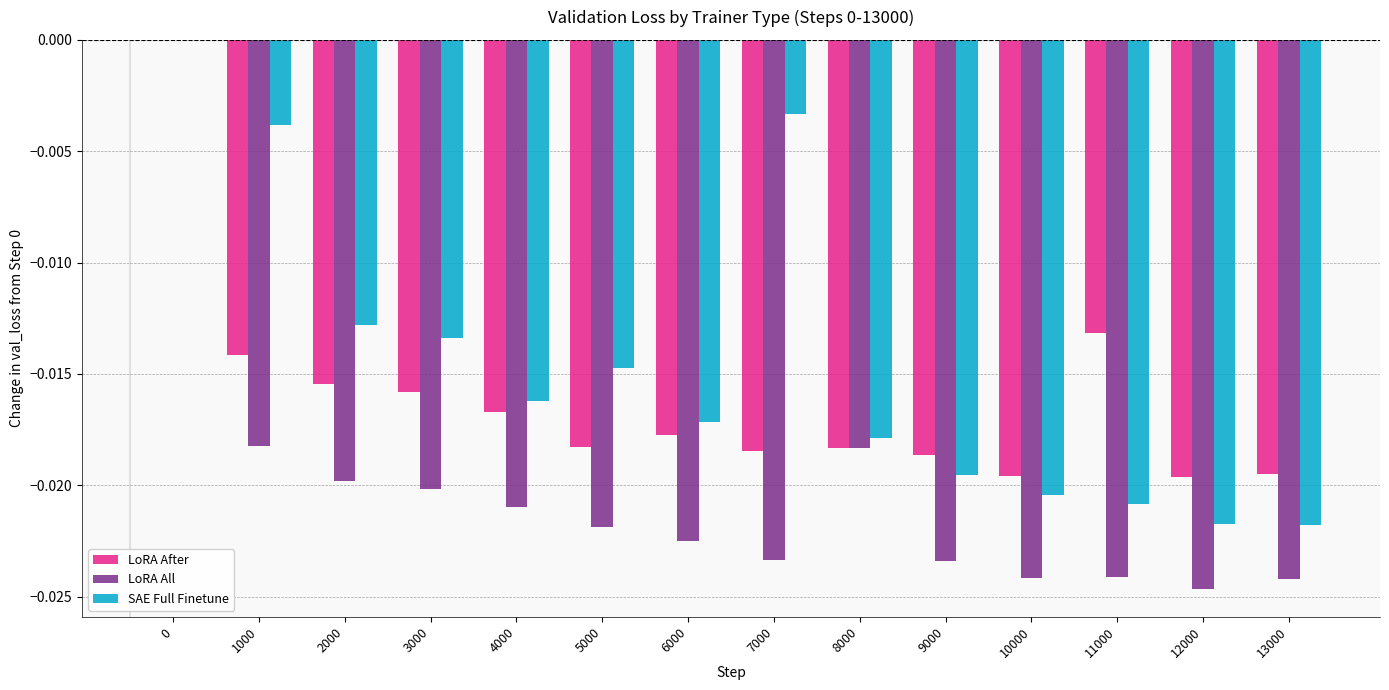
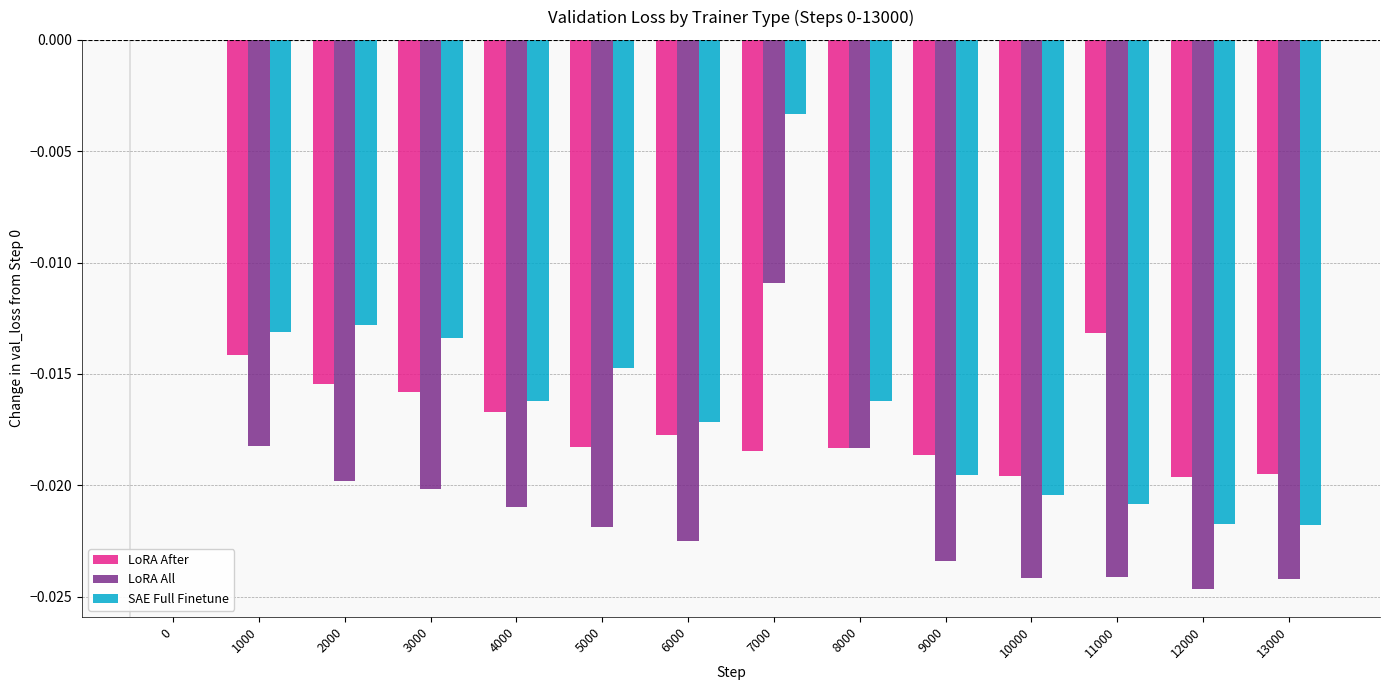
SAE Full Finetune, 1000: -0.0038 -> -0.0131
LoRA All, 7000: -0.0233 -> -0.0109
SAE Full Finetune, 8000: -0.0179 -> -0.0162
